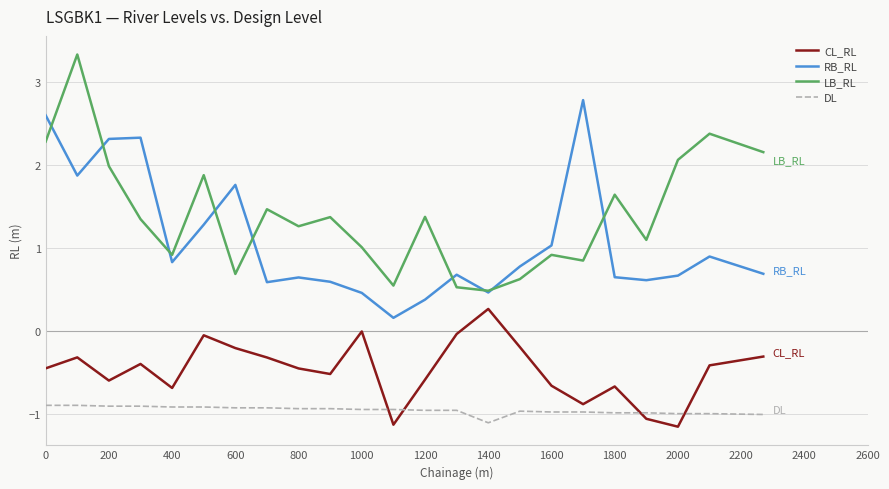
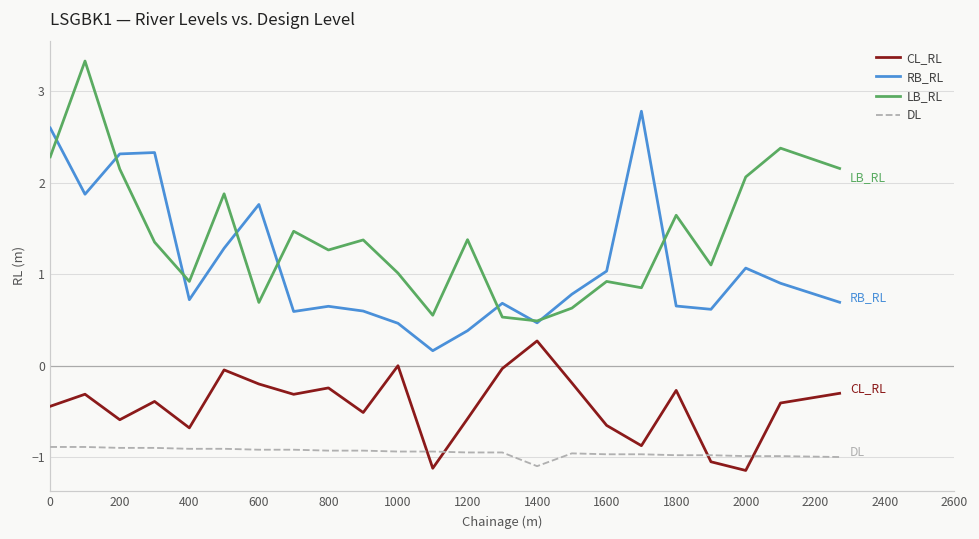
LB_RL, 200: 2.0 -> 2.2
RB_RL, 400: 0.8 -> 0.7
CL_RL, 800: -0.4 -> -0.2
CL_RL, 1800: -0.7 -> -0.3
RB_RL, 2000: 0.7 -> 1.1
